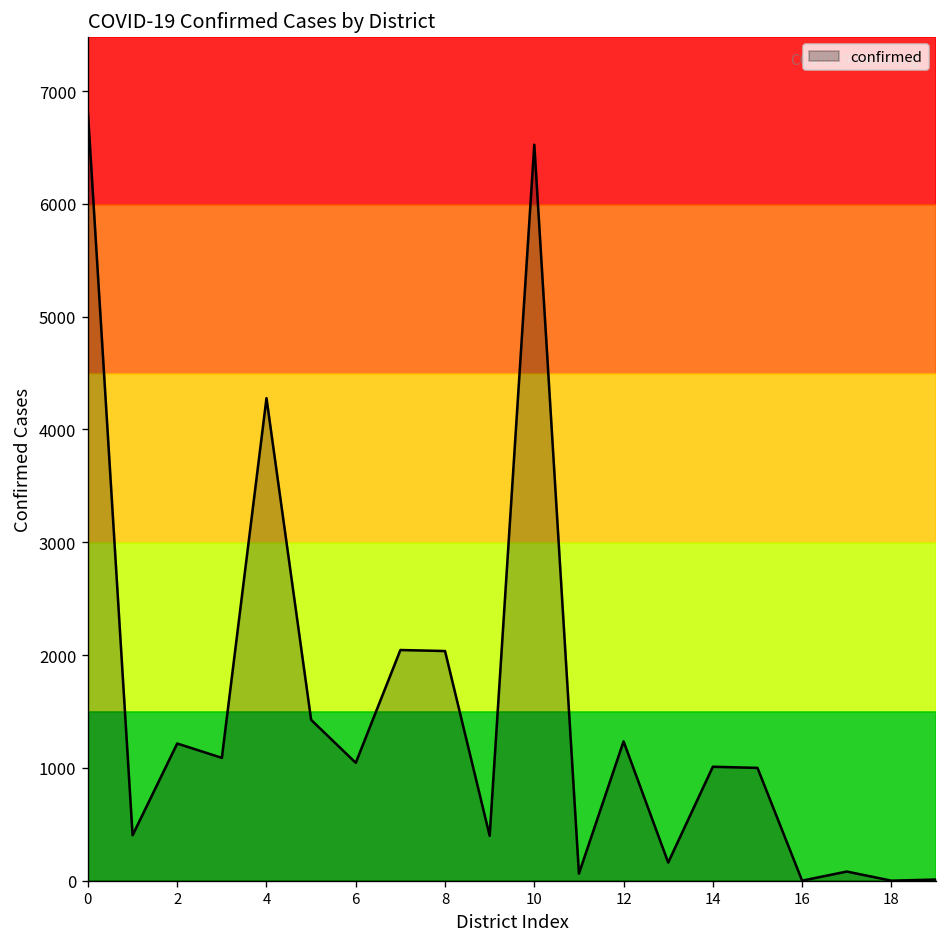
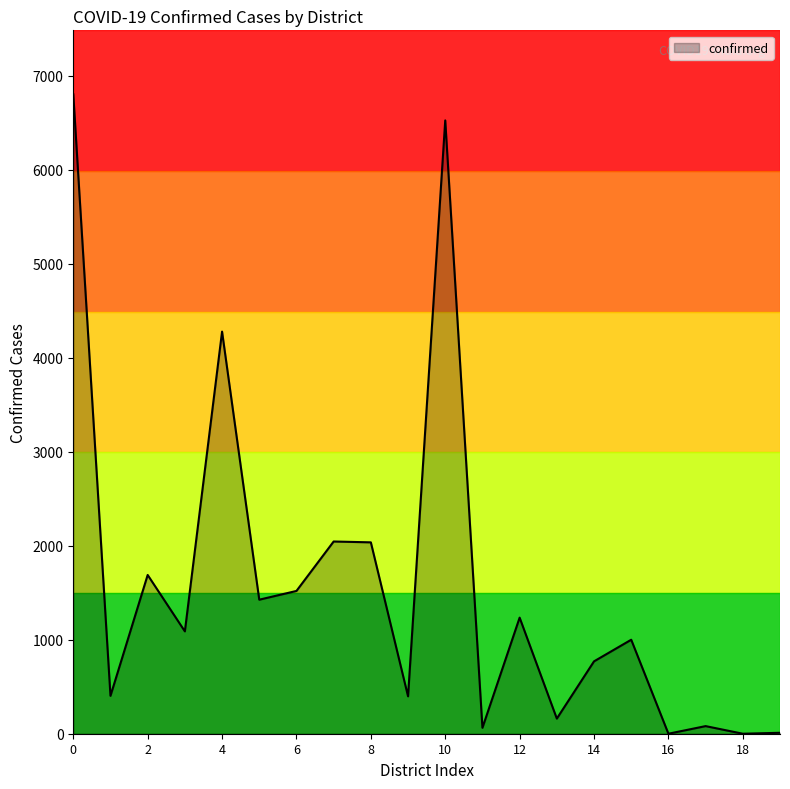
2: 1200 -> 1700
6: 1000 -> 1500
14: 1000 -> 800
